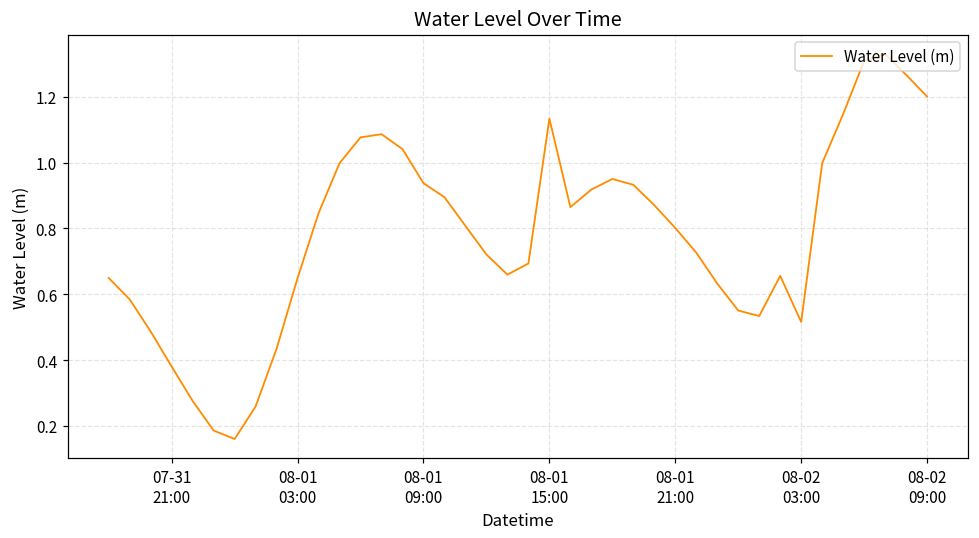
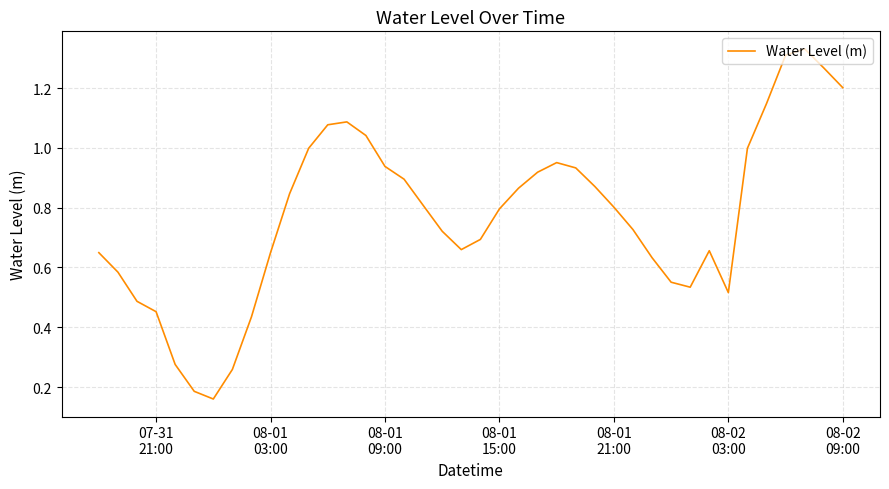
07-31 21:00: 0.38 -> 0.45
08-01 15:00: 1.13 -> 0.80
